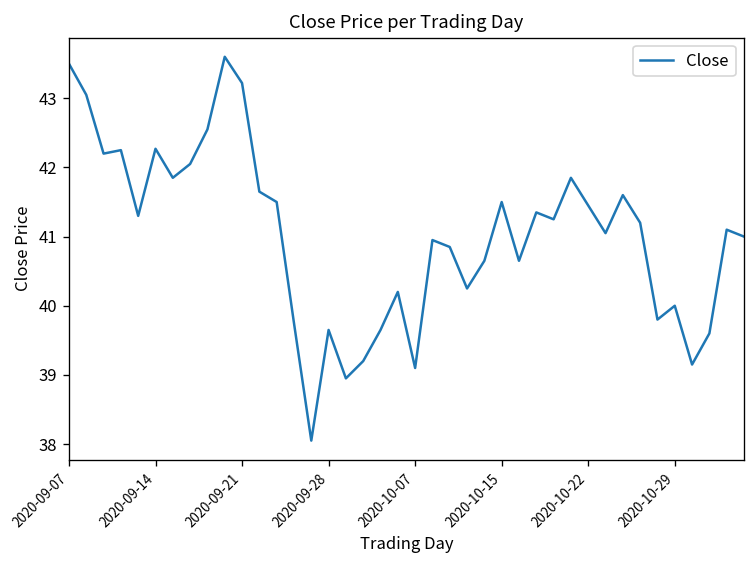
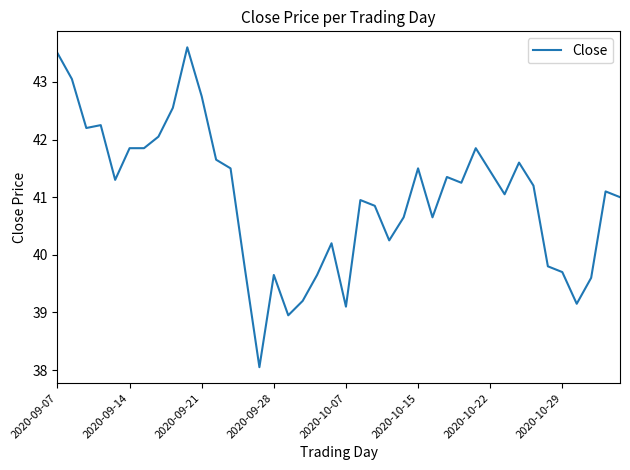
2020-09-14: 42.3 -> 41.9
2020-09-21: 43.2 -> 42.8
2020-10-29: 40.0 -> 39.7
